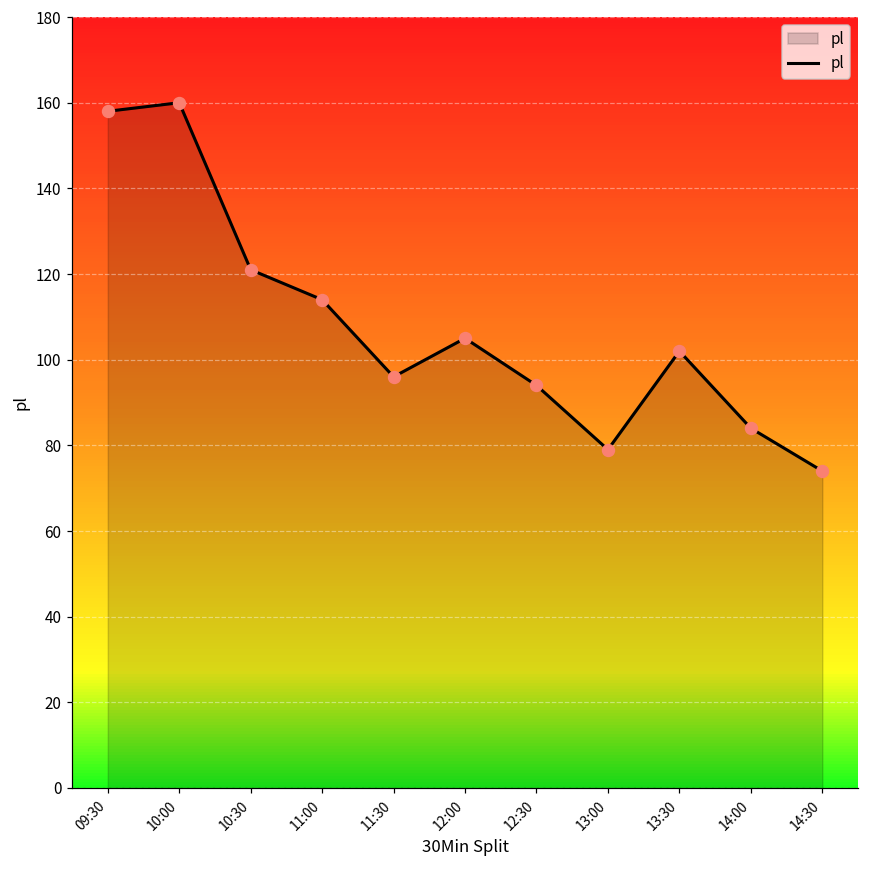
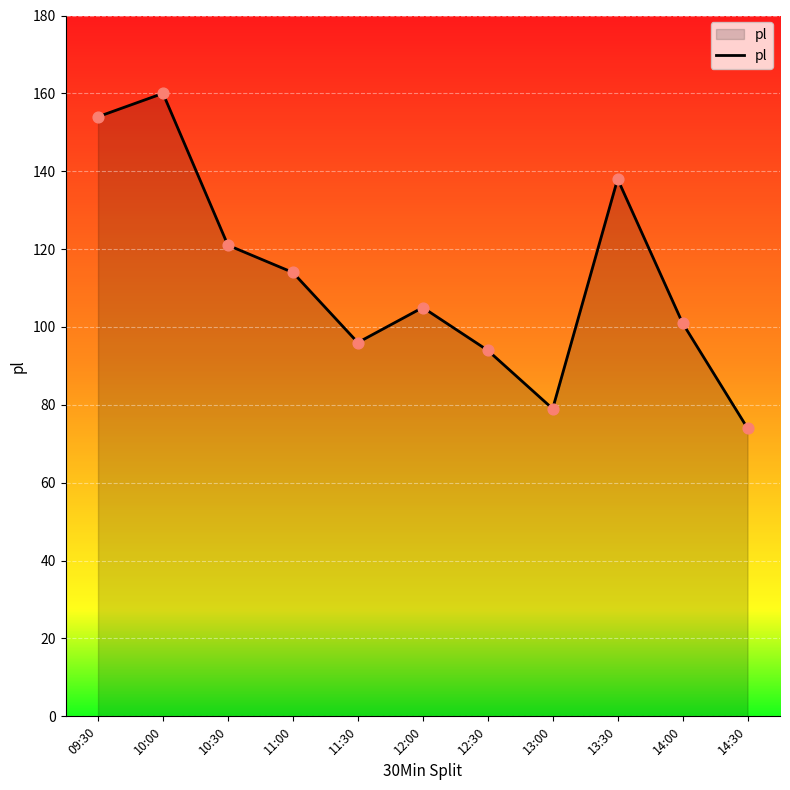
09:30: 158 -> 154
13:30: 102 -> 138
14:00: 84 -> 101
